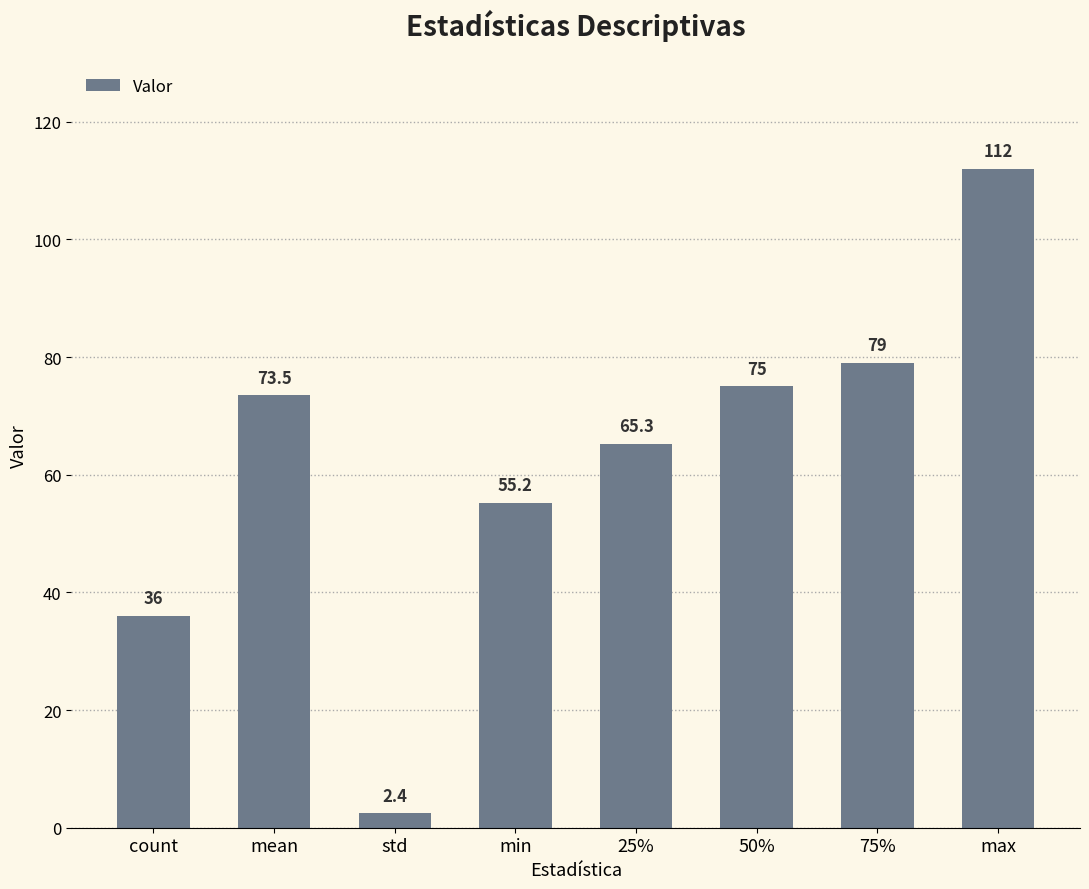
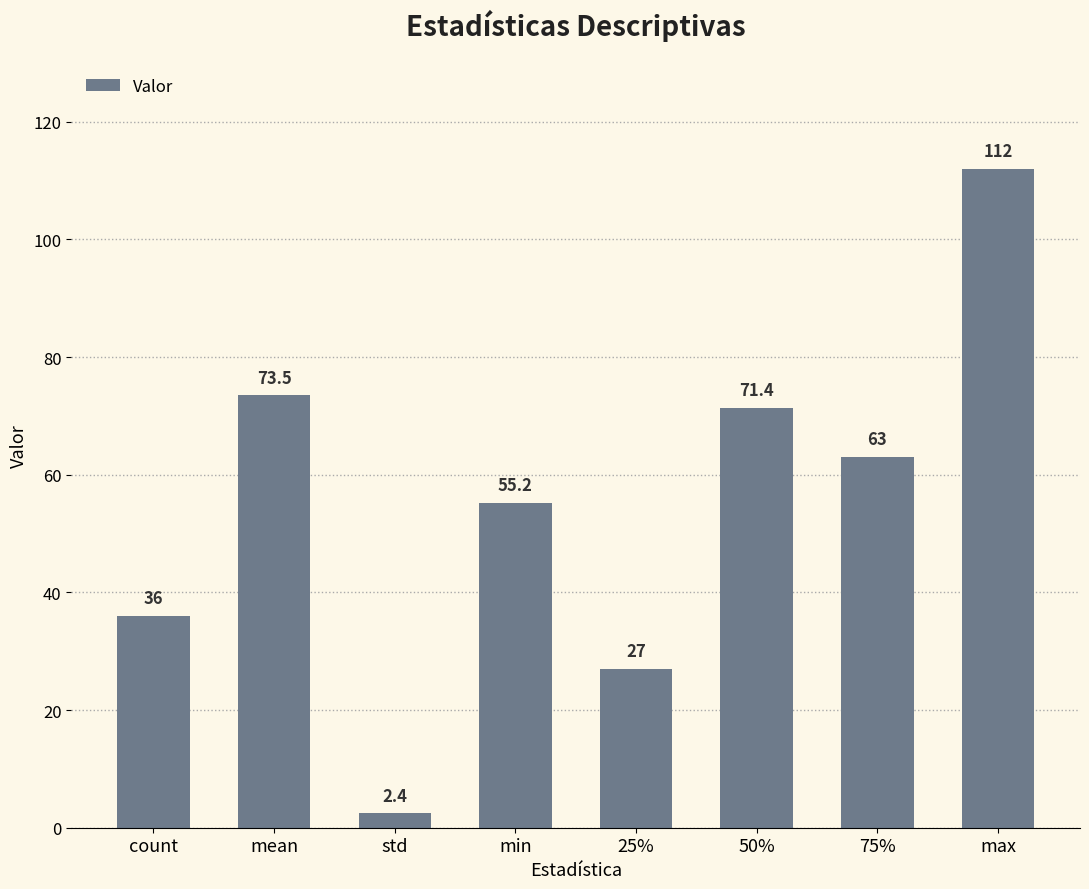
25%: 65.3 -> 27
50%: 75 -> 71.4
75%: 79 -> 63
